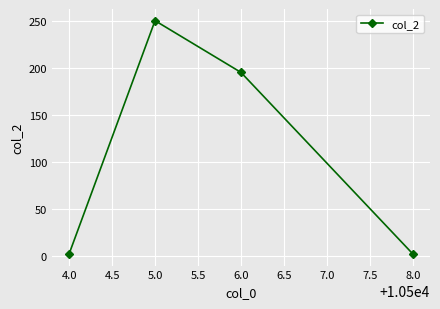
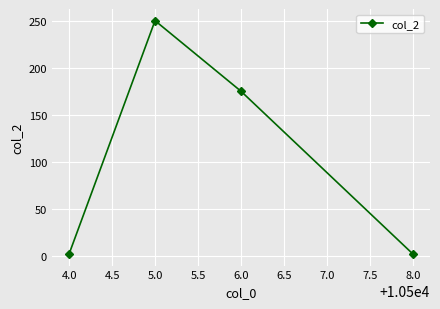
6.0: 200 -> 180
